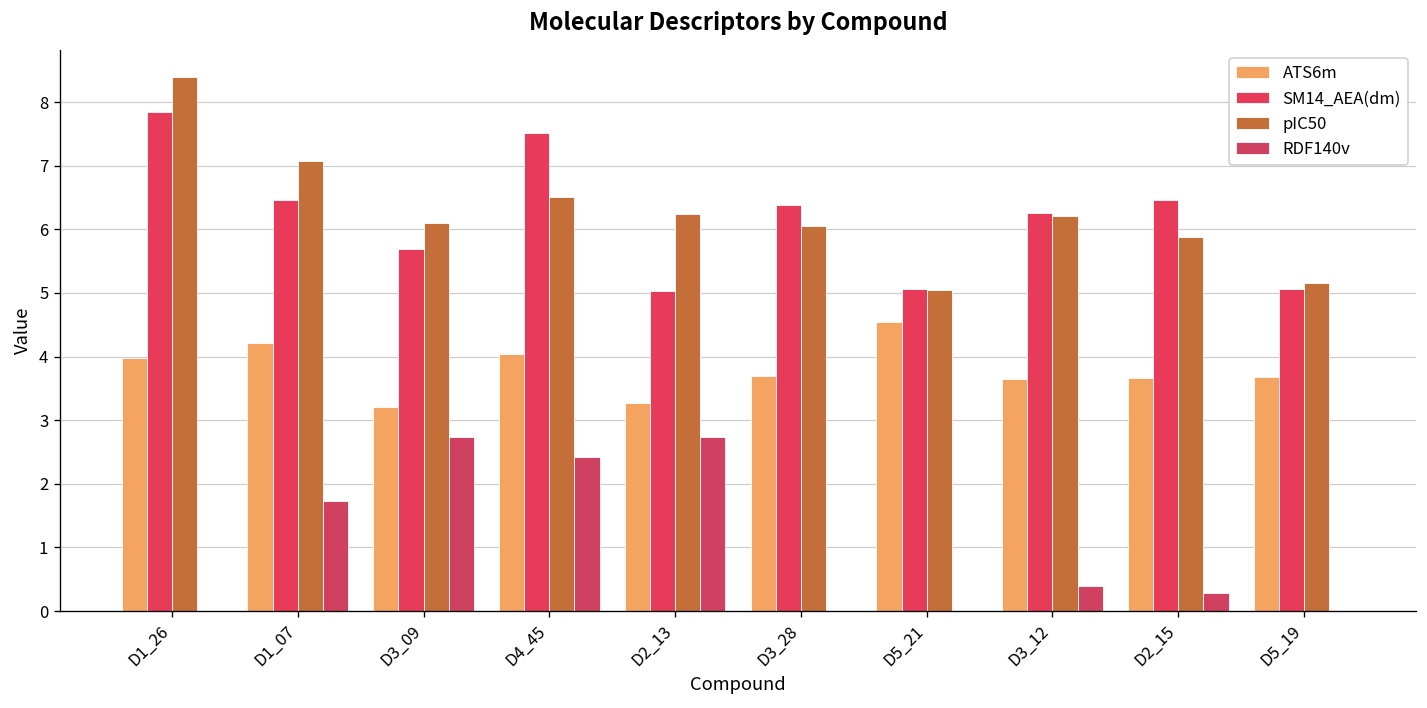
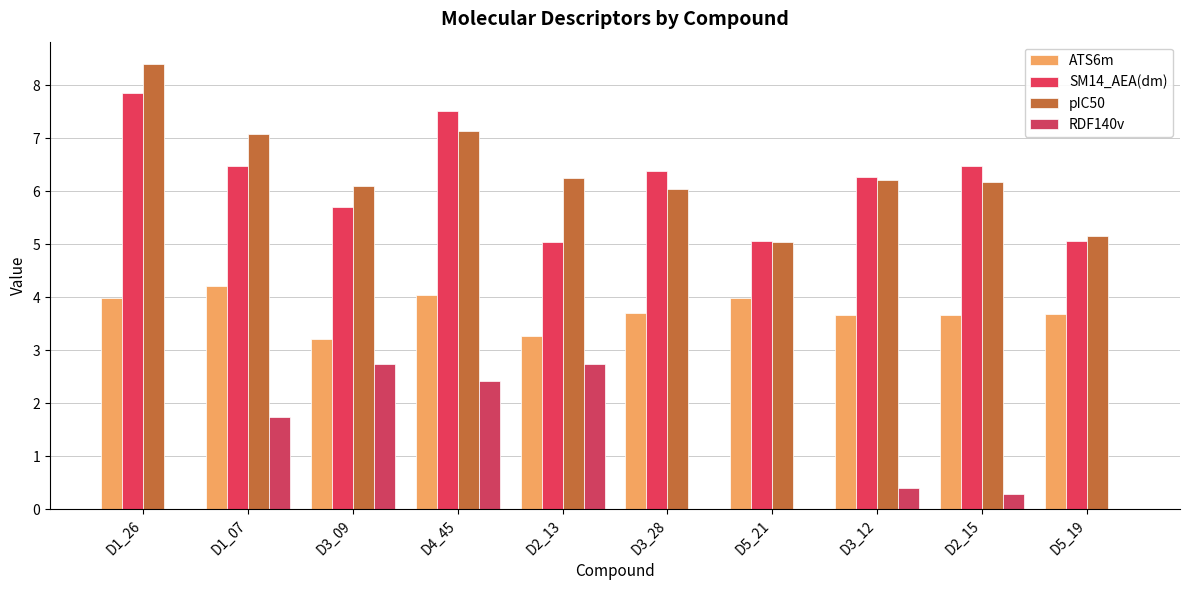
pIC50, D4_45: 6.5 -> 7.1
ATS6m, D5_21: 4.5 -> 4.0
pIC50, D2_15: 5.9 -> 6.2
